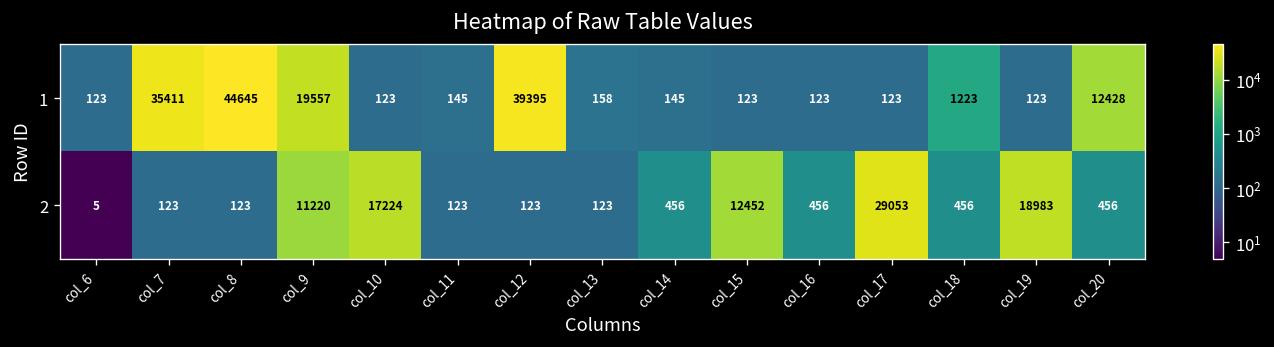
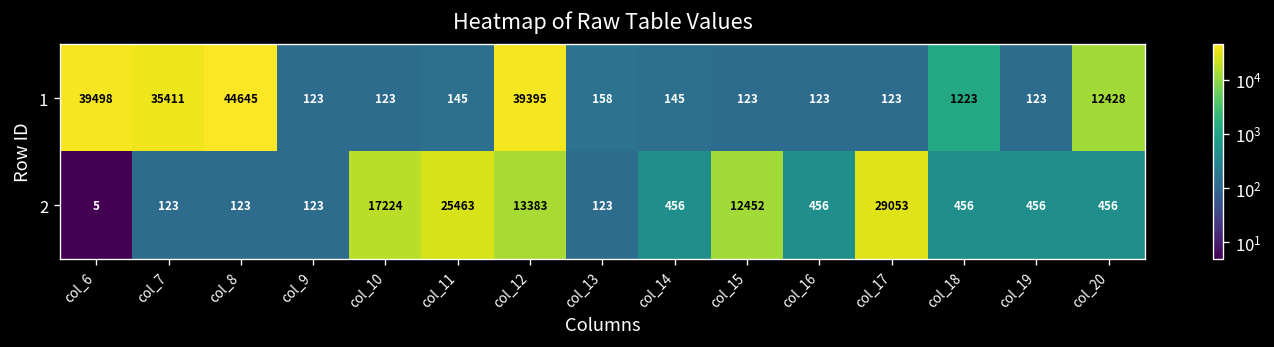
1, col_6: 123 -> 39498
1, col_9: 19557 -> 123
2, col_9: 11220 -> 123
2, col_11: 123 -> 25463
2, col_12: 123 -> 13383
2, col_19: 18983 -> 456
